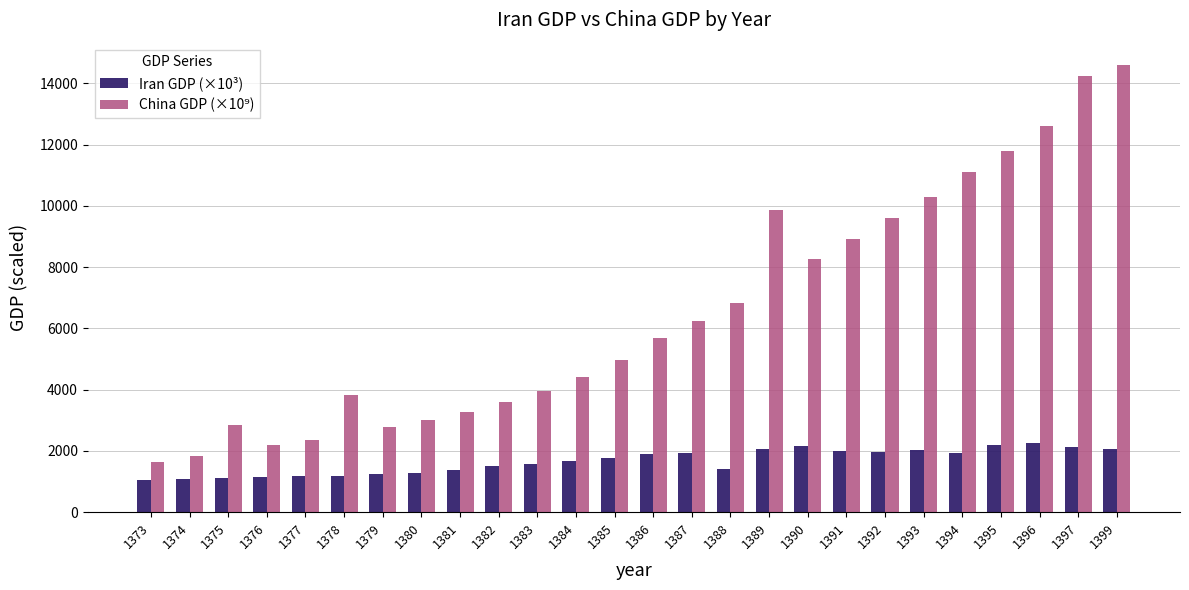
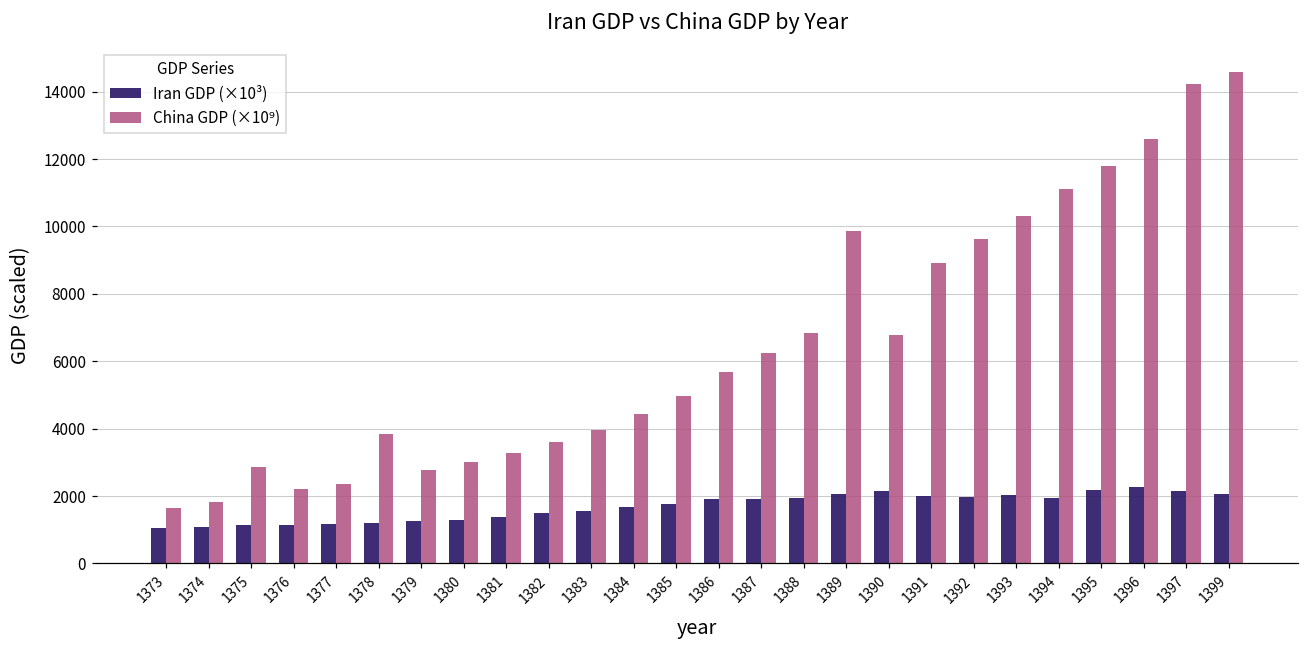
Iran GDP (×10³), 1388: 1400 -> 1900
China GDP (×10⁹), 1390: 8300 -> 6800
